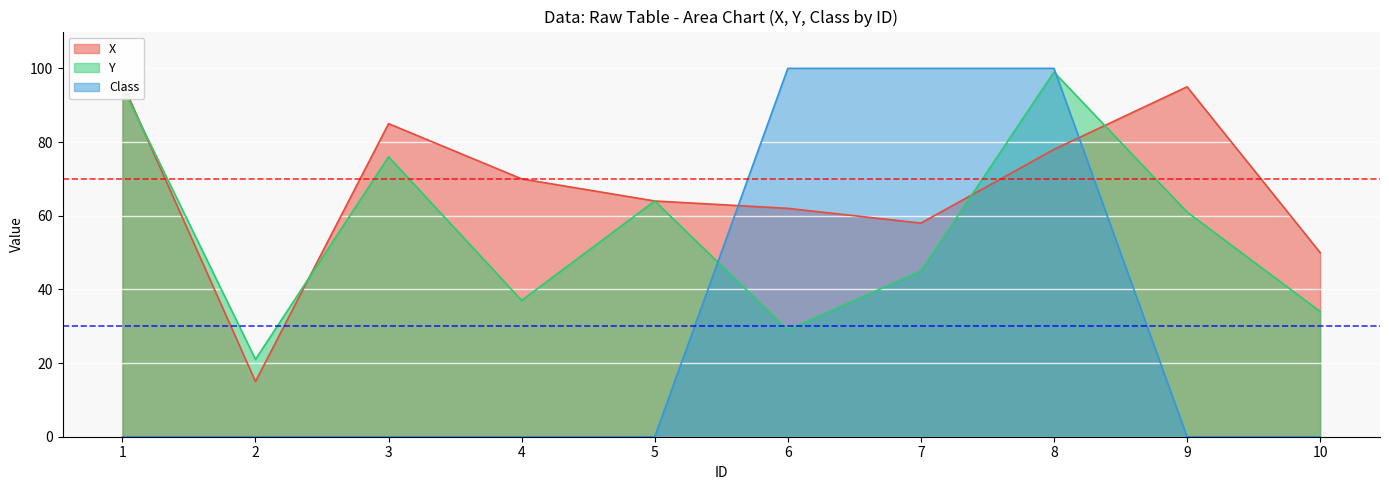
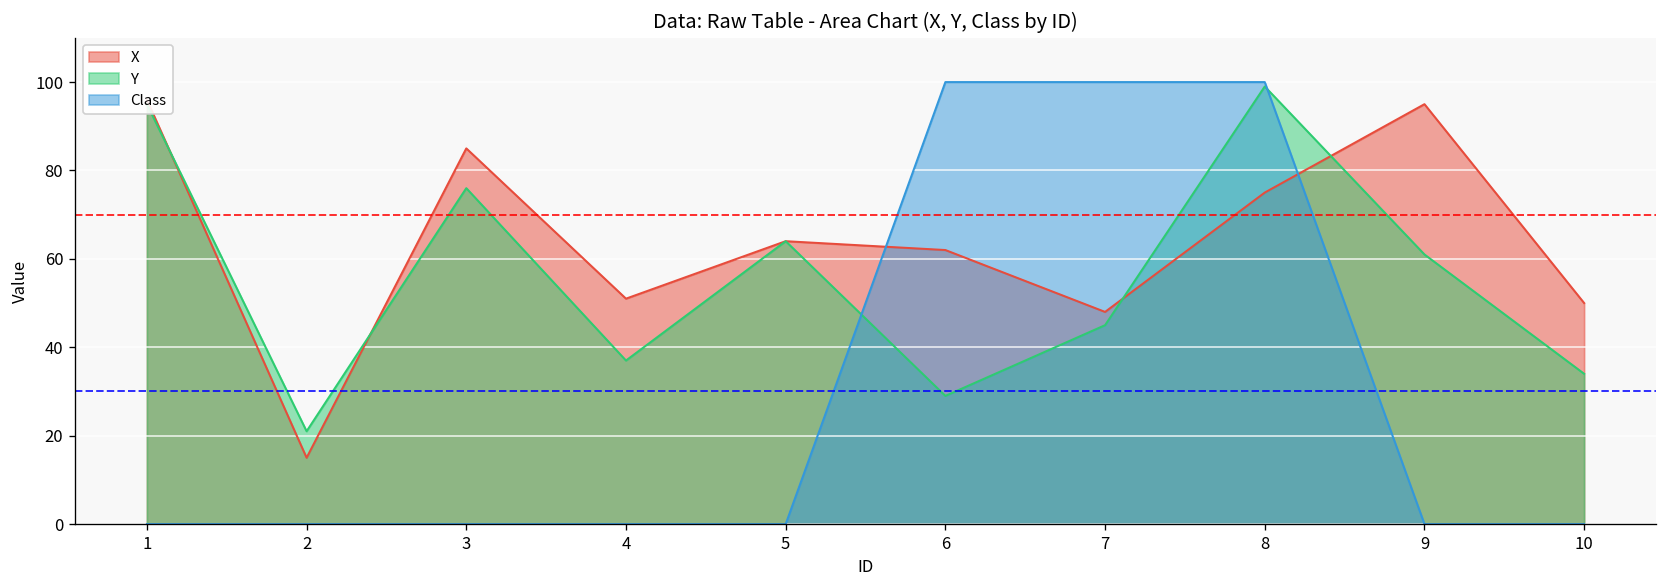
X, 4: 70 -> 51
X, 7: 58 -> 48
X, 8: 78 -> 75
